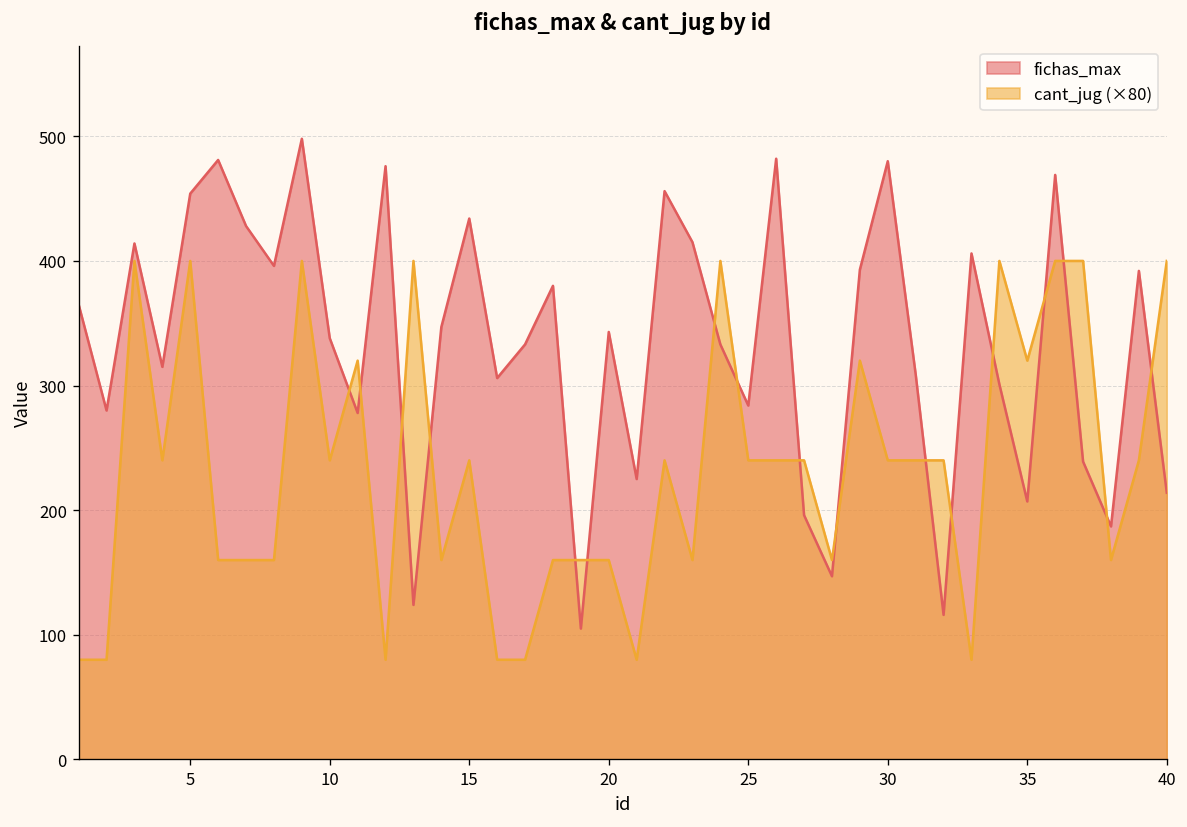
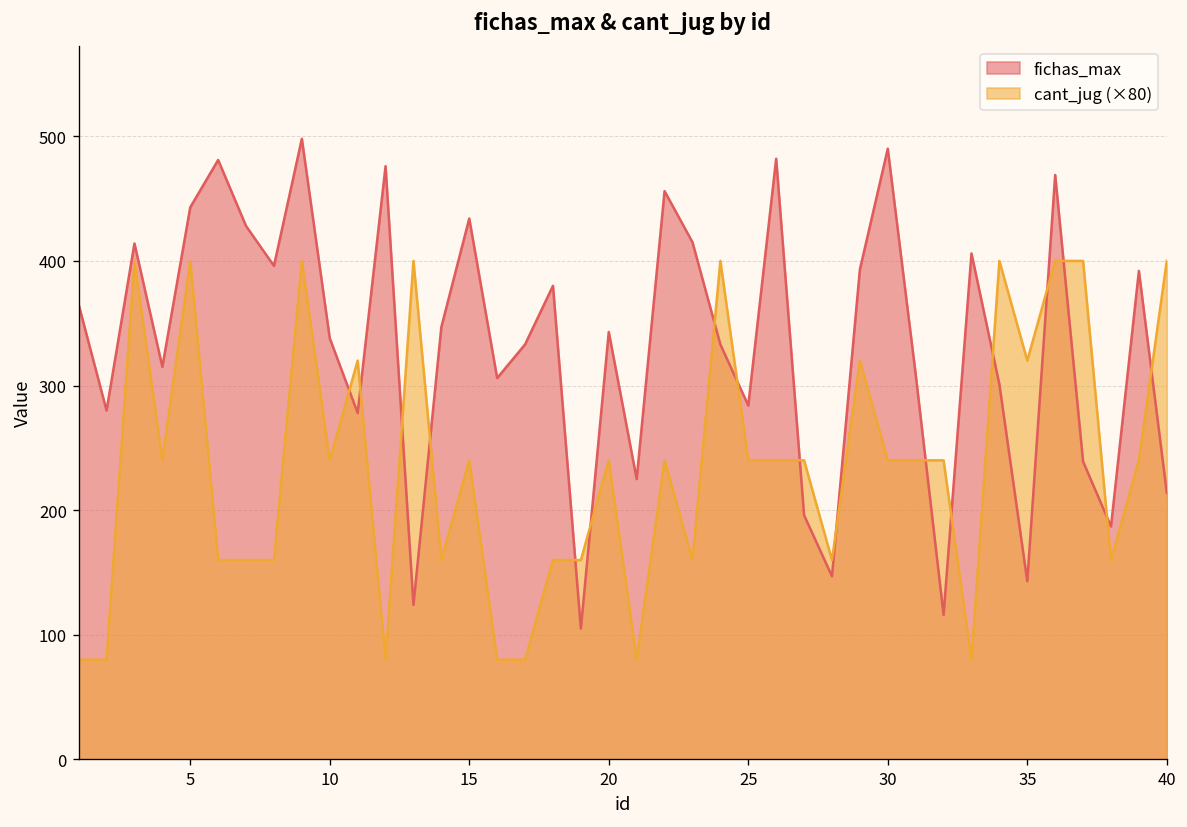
fichas_max, 5: 454 -> 443
cant_jug (×80), 20: 160 -> 240
fichas_max, 30: 480 -> 490
fichas_max, 35: 207 -> 143
